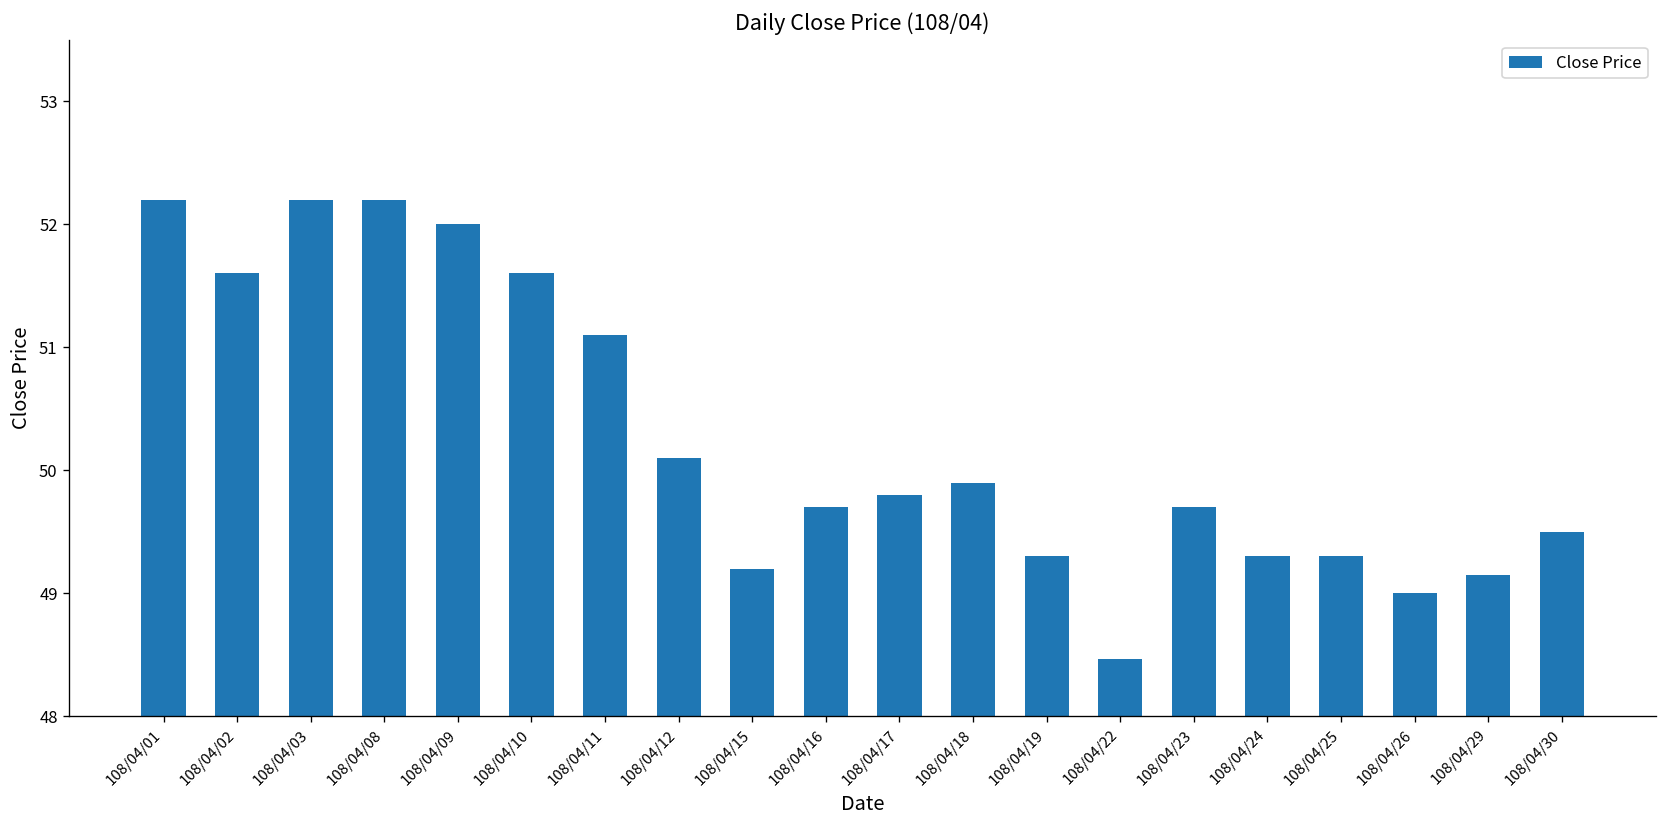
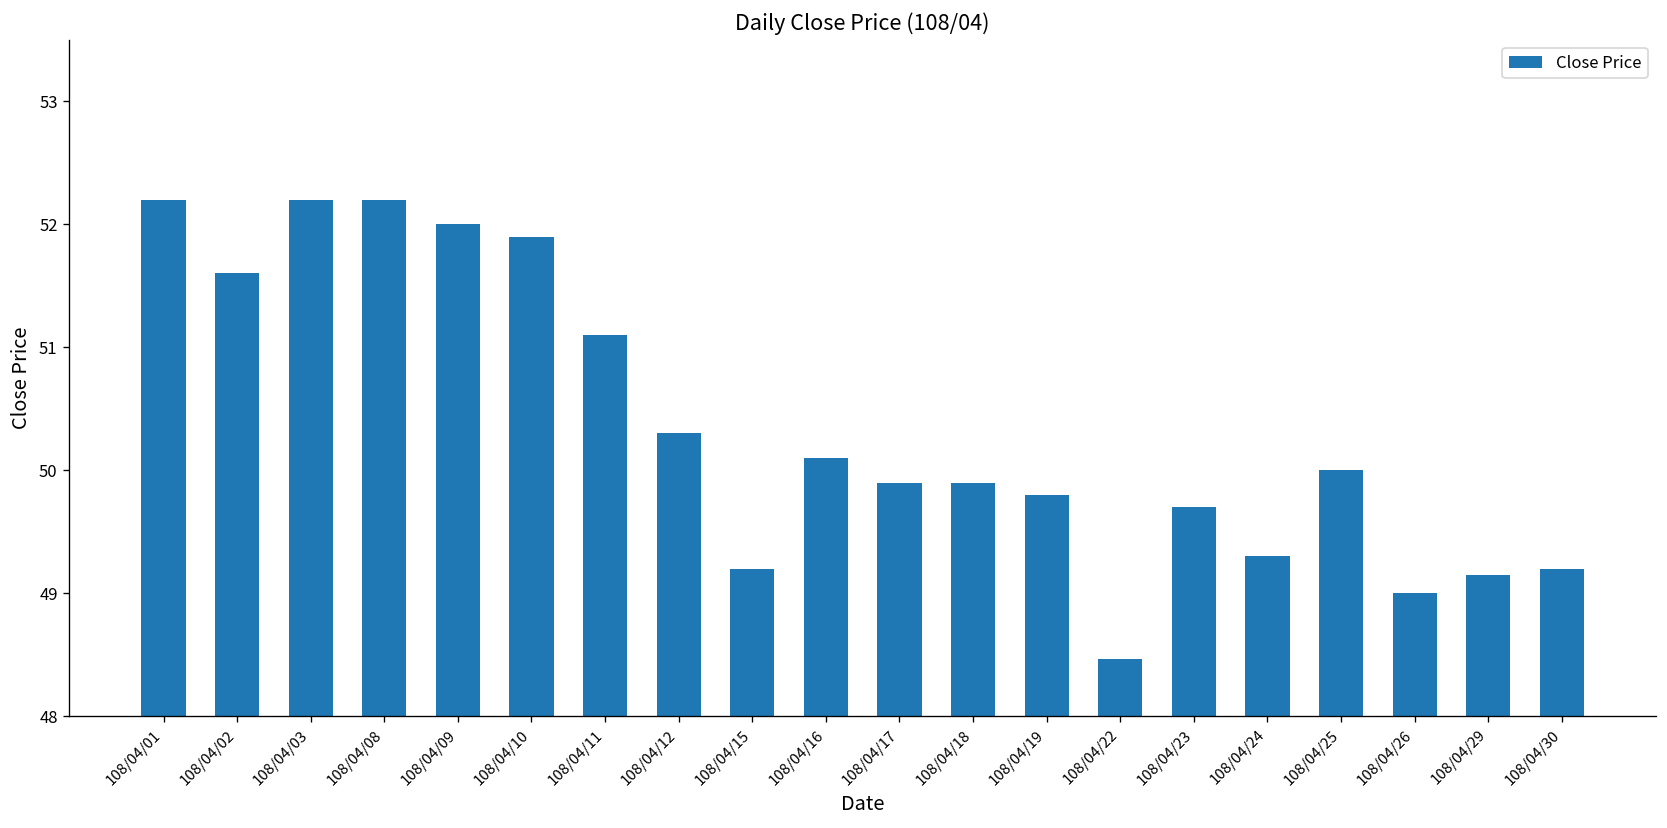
108/04/10: 51.6 -> 51.9
108/04/12: 50.1 -> 50.3
108/04/16: 49.7 -> 50.1
108/04/17: 49.8 -> 49.9
108/04/19: 49.3 -> 49.8
108/04/25: 49.3 -> 50.0
108/04/30: 49.5 -> 49.2
